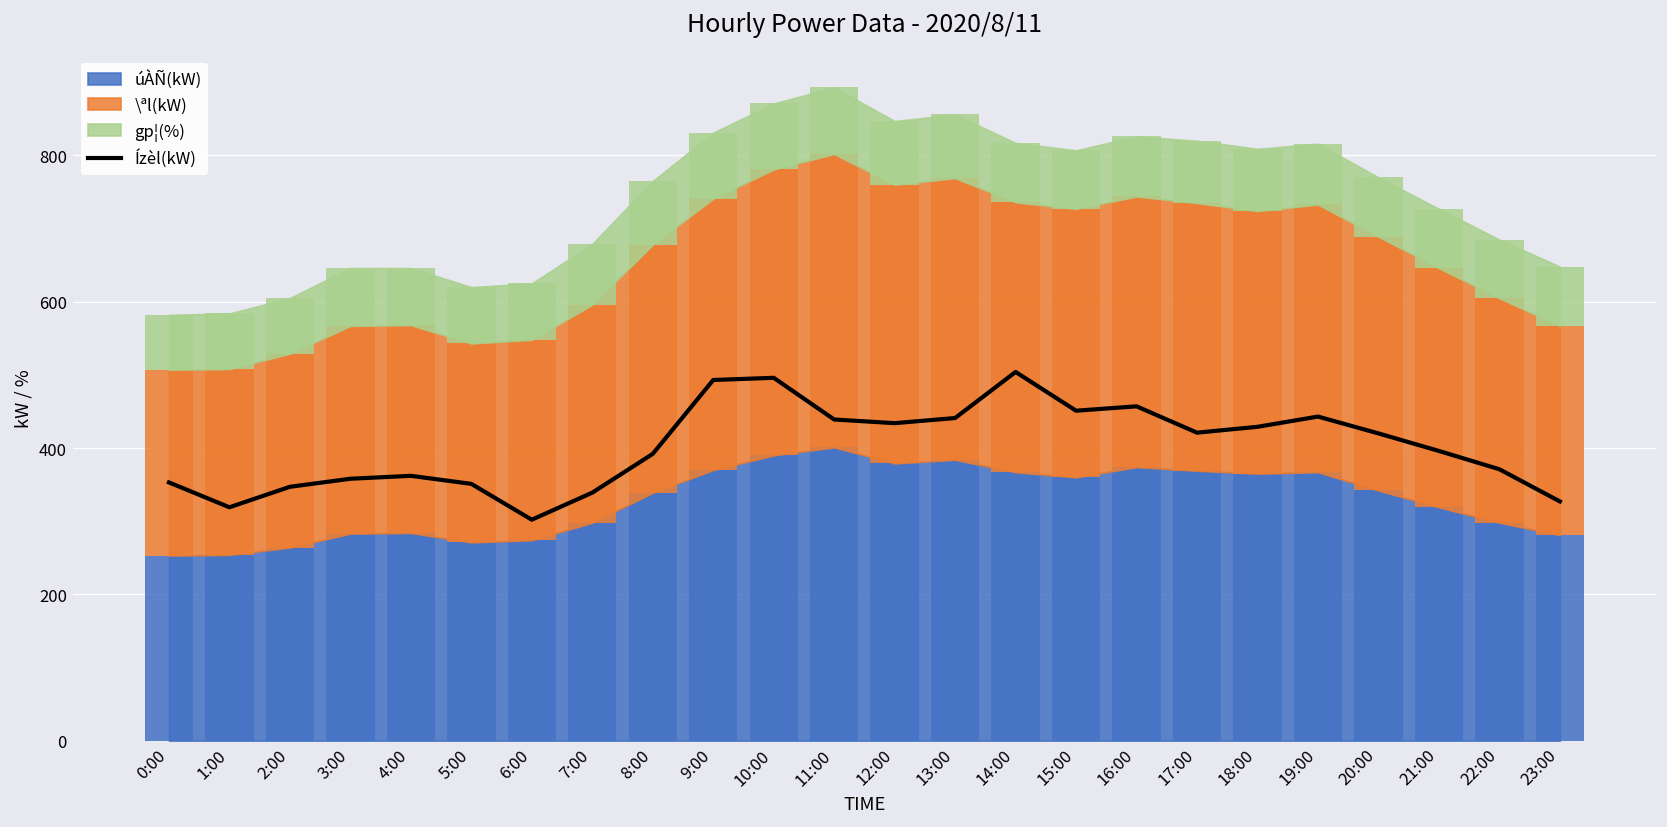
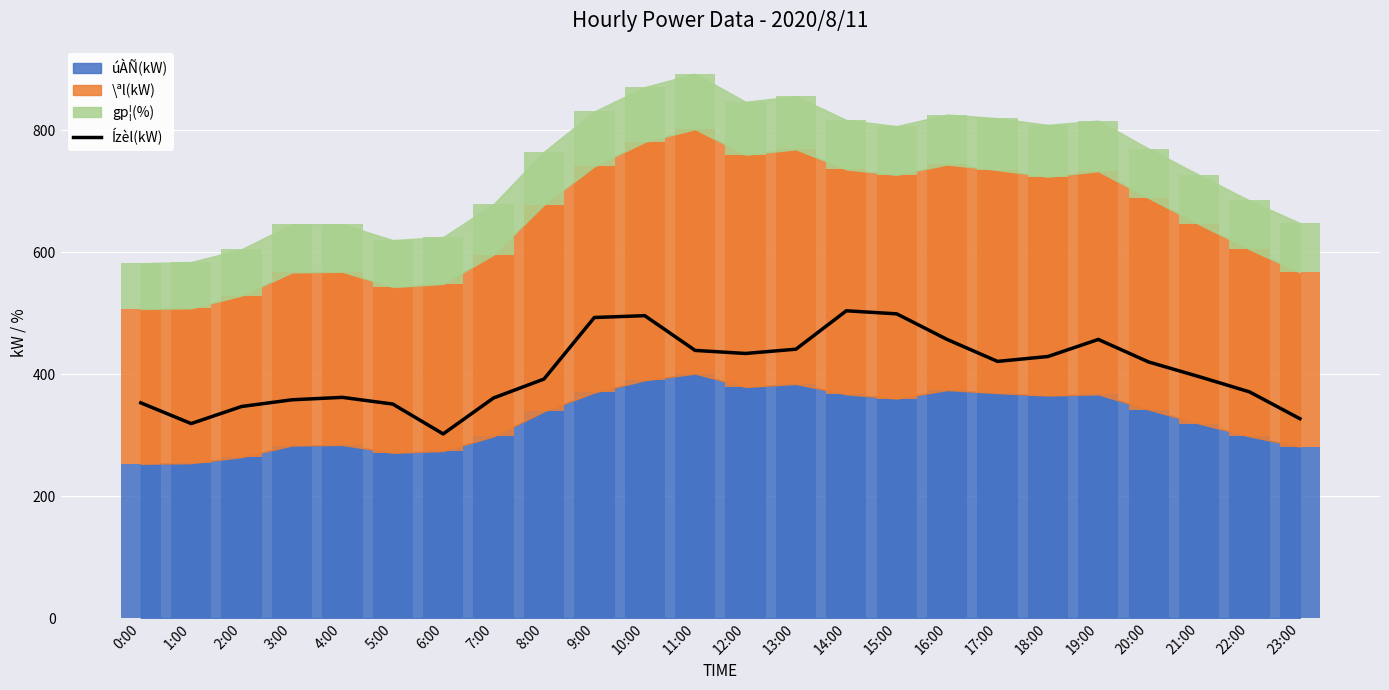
Ízèl(kW), 7:00: 340 -> 360
Ízèl(kW), 15:00: 450 -> 500
Ízèl(kW), 19:00: 440 -> 460
